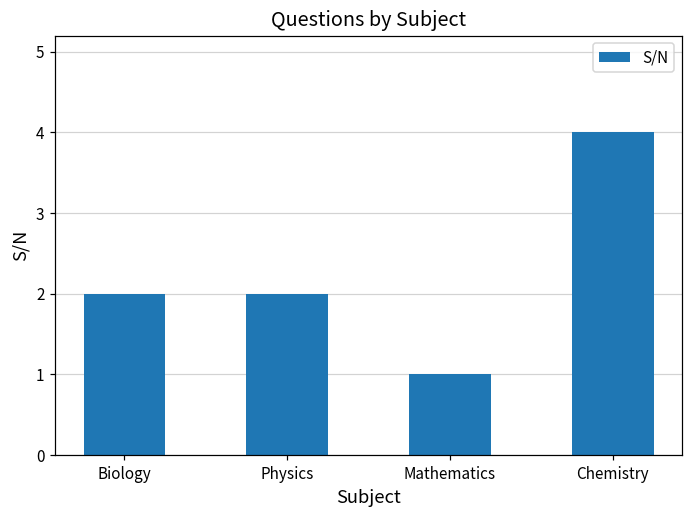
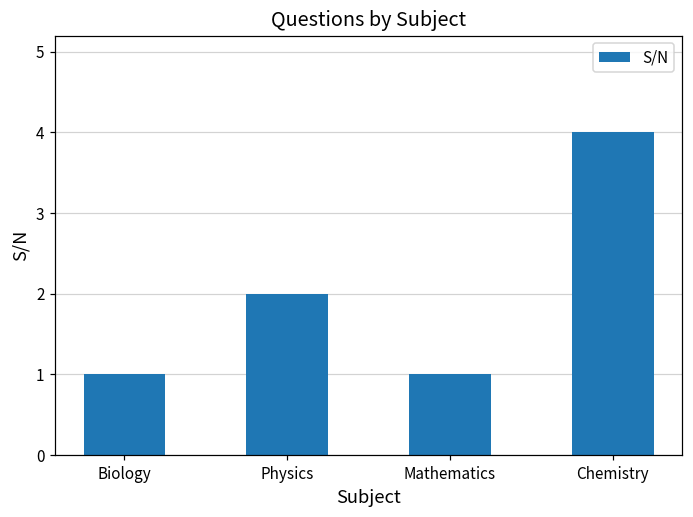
Biology: 2 -> 1
